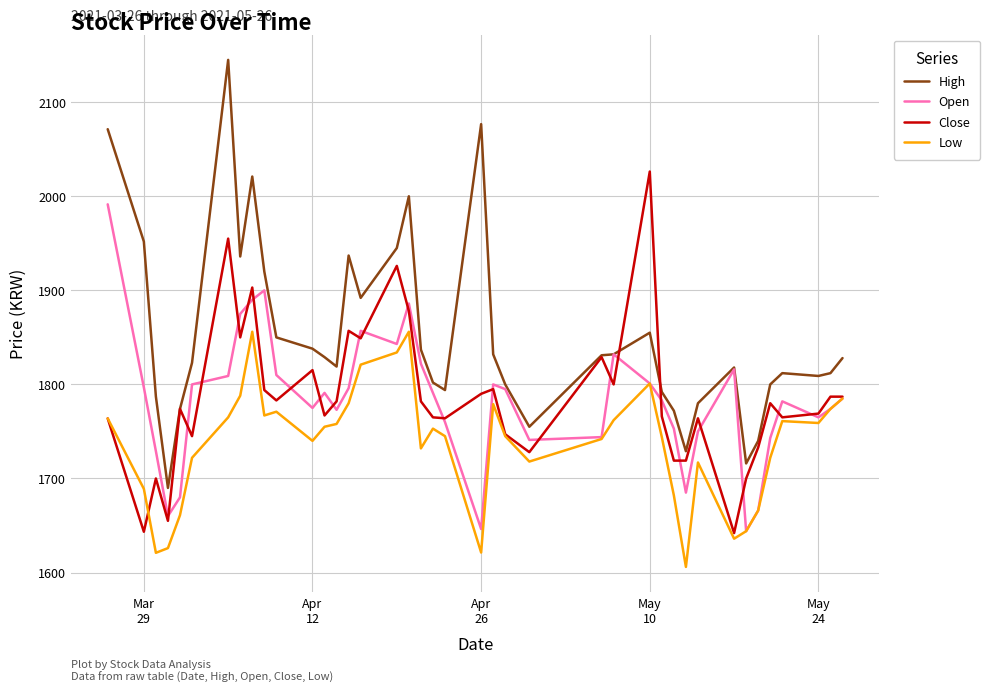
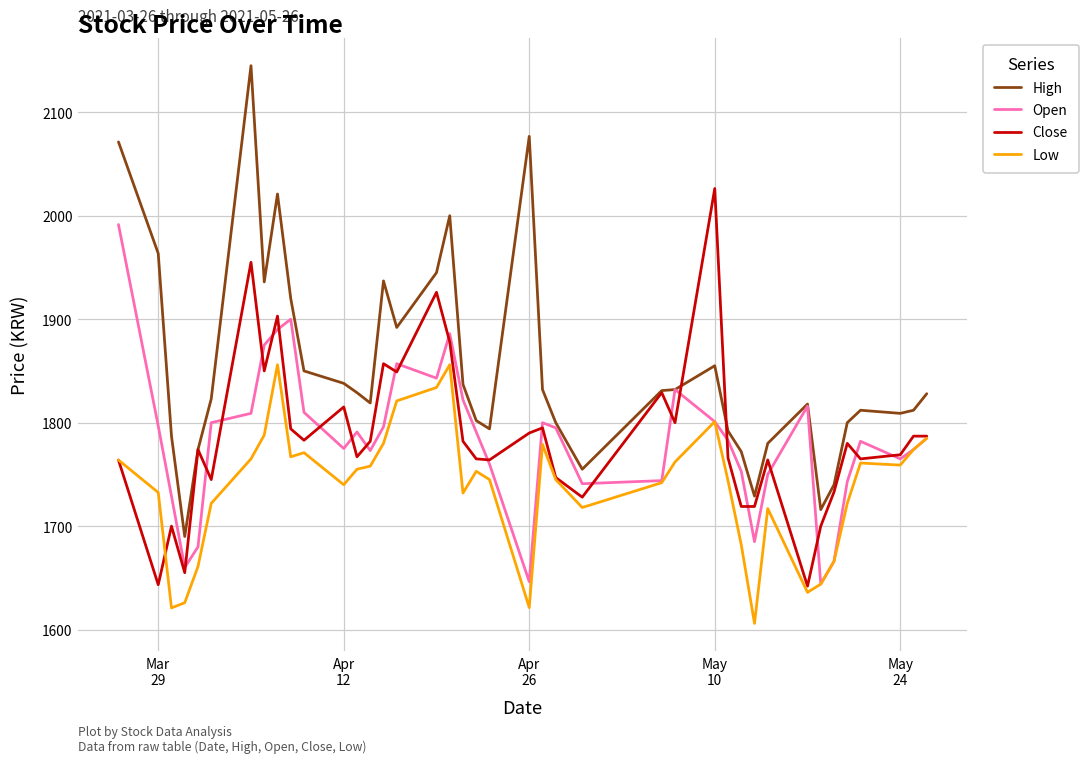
High, Mar 29: 1950 -> 1960
Low, Mar 29: 1690 -> 1730
